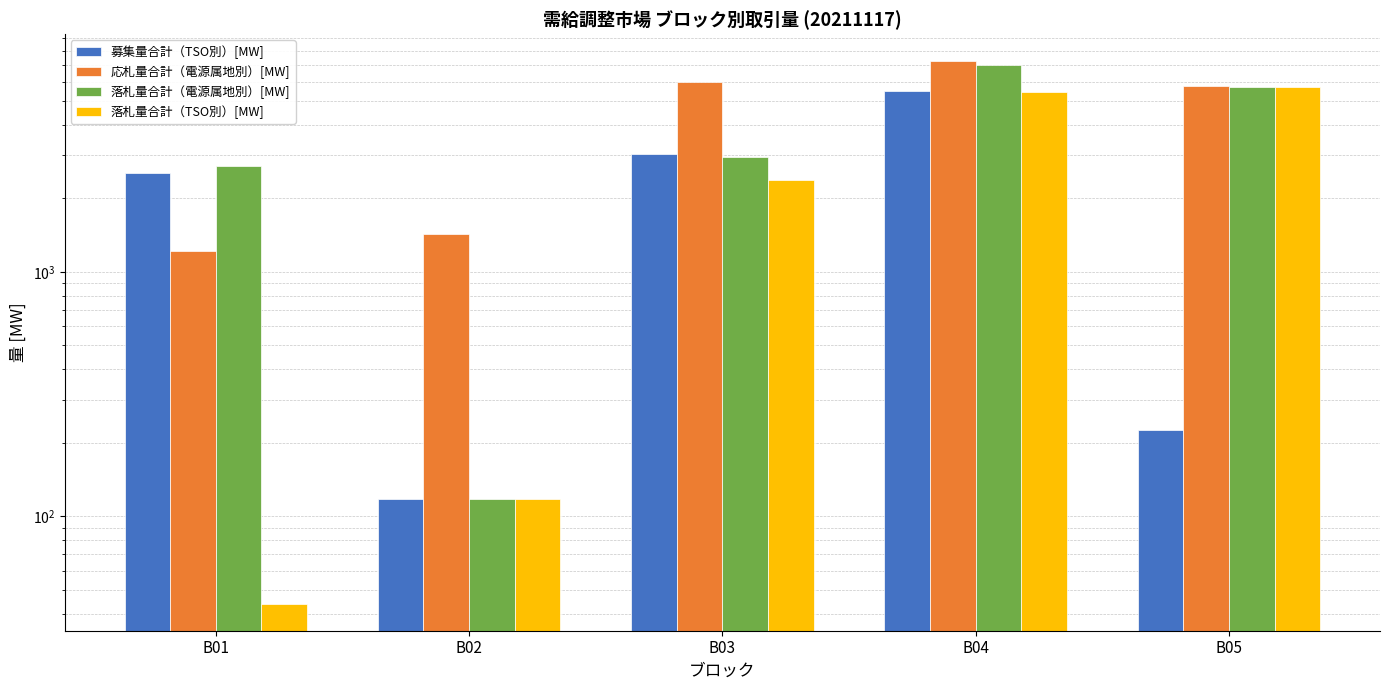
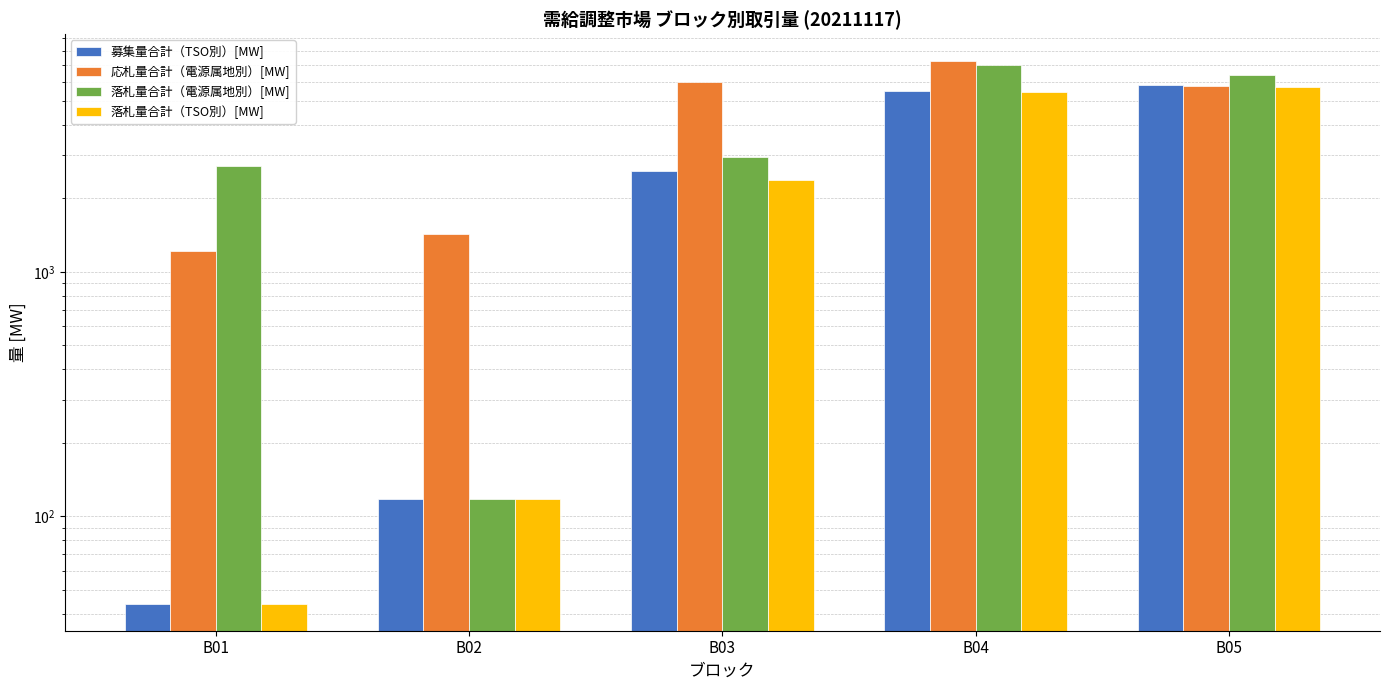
募集量合計（TSO別）[MW], B01: 2500 -> 44
募集量合計（TSO別）[MW], B03: 3000 -> 2600
募集量合計（TSO別）[MW], B05: 230 -> 5800
落札量合計（電源属地別）[MW], B05: 5700 -> 6400
